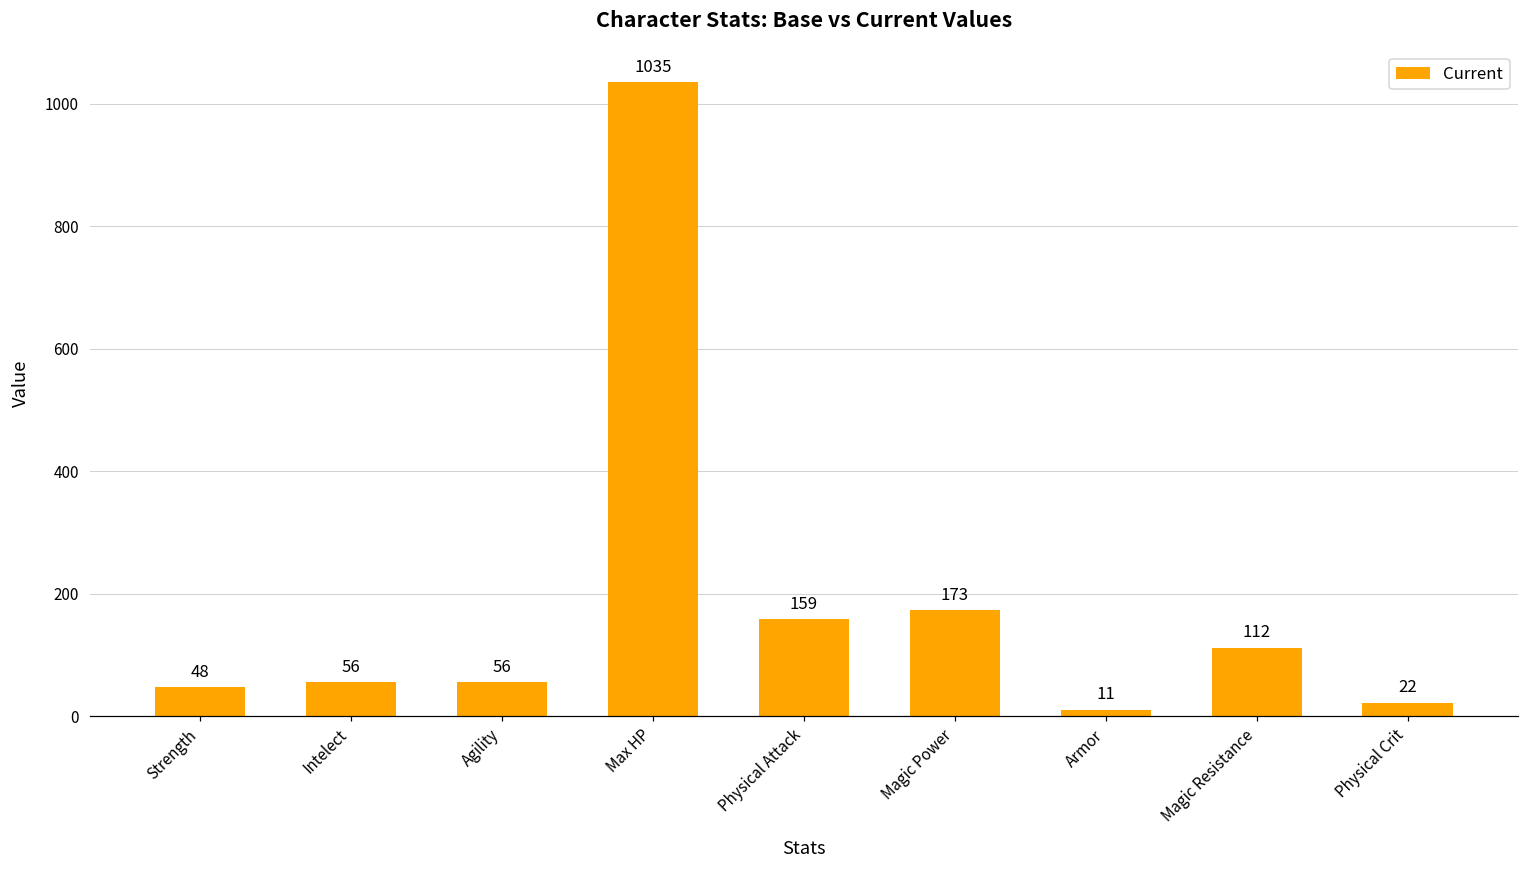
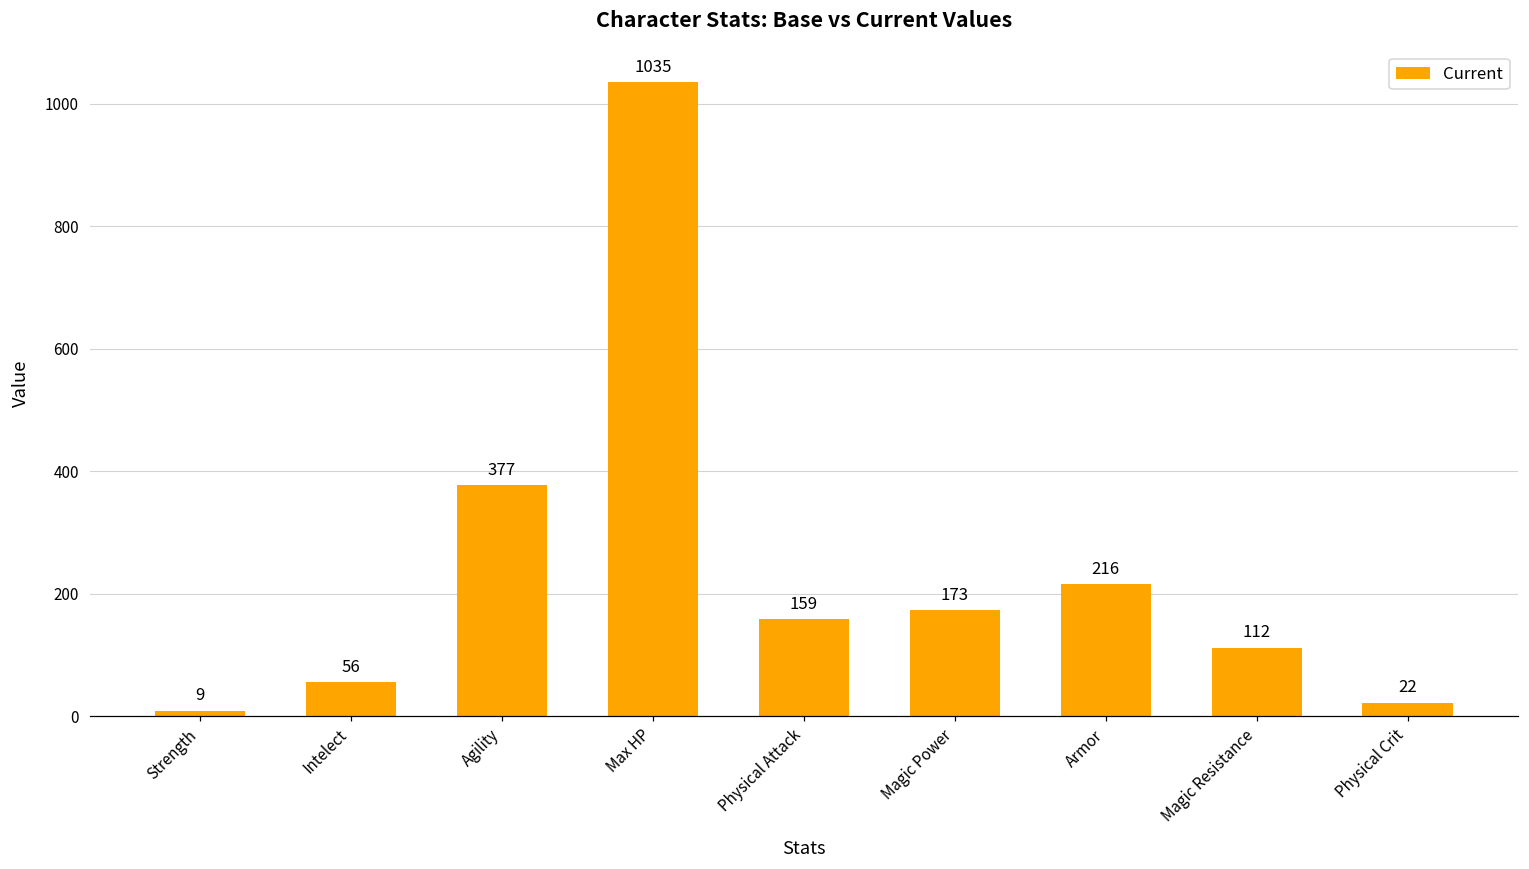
Strength: 48 -> 9
Agility: 56 -> 377
Armor: 11 -> 216
